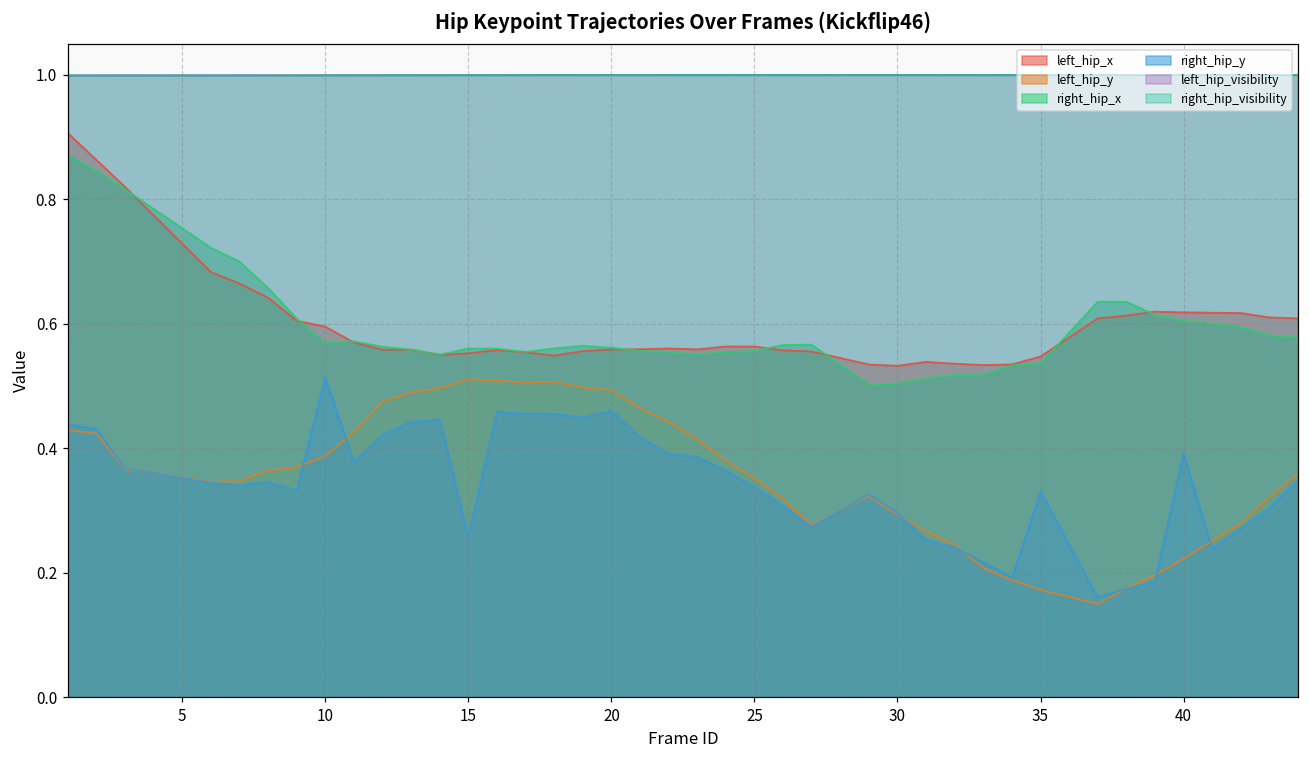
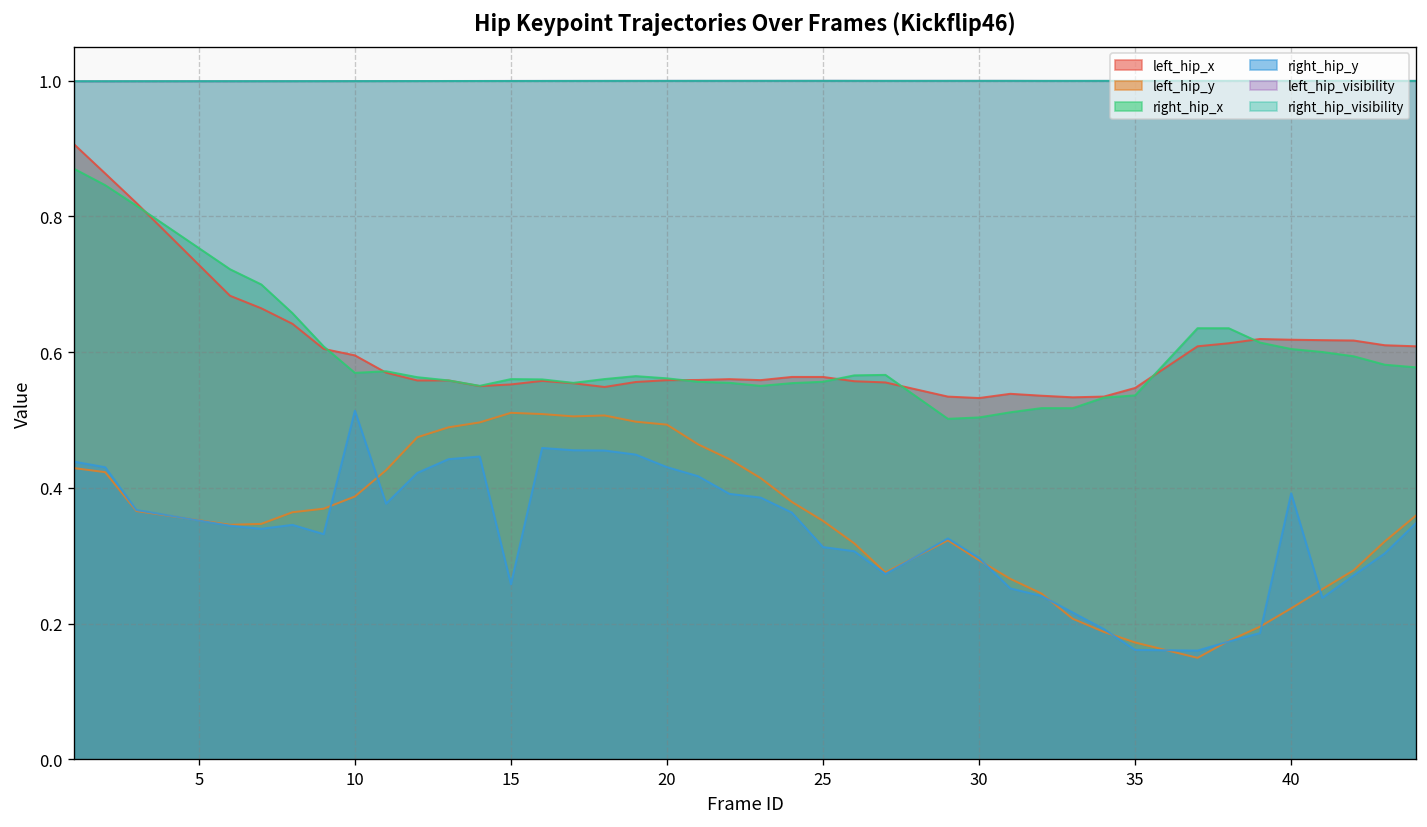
right_hip_y, 20: 0.46 -> 0.43
right_hip_y, 25: 0.34 -> 0.31
right_hip_y, 35: 0.33 -> 0.16
